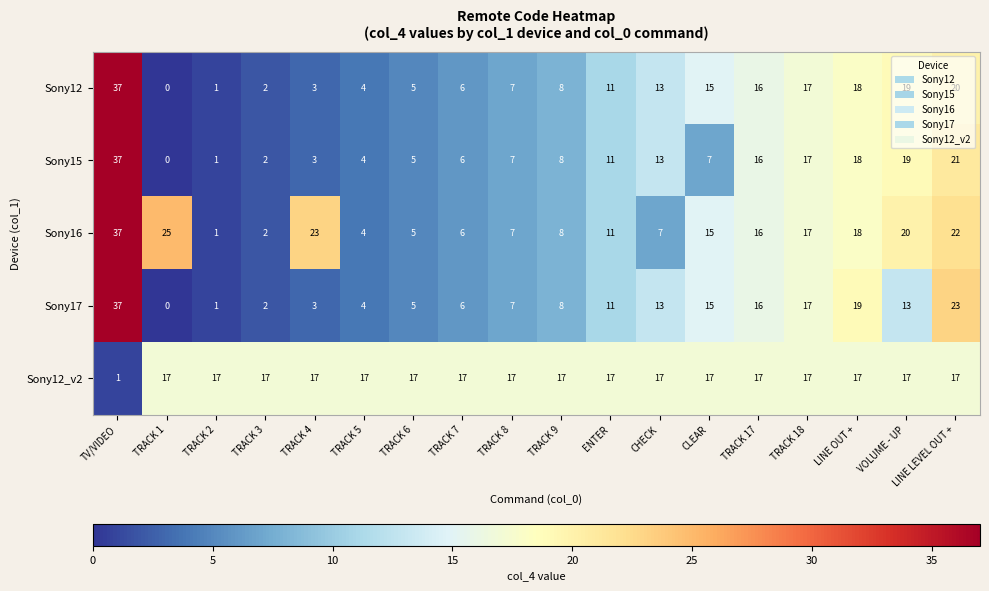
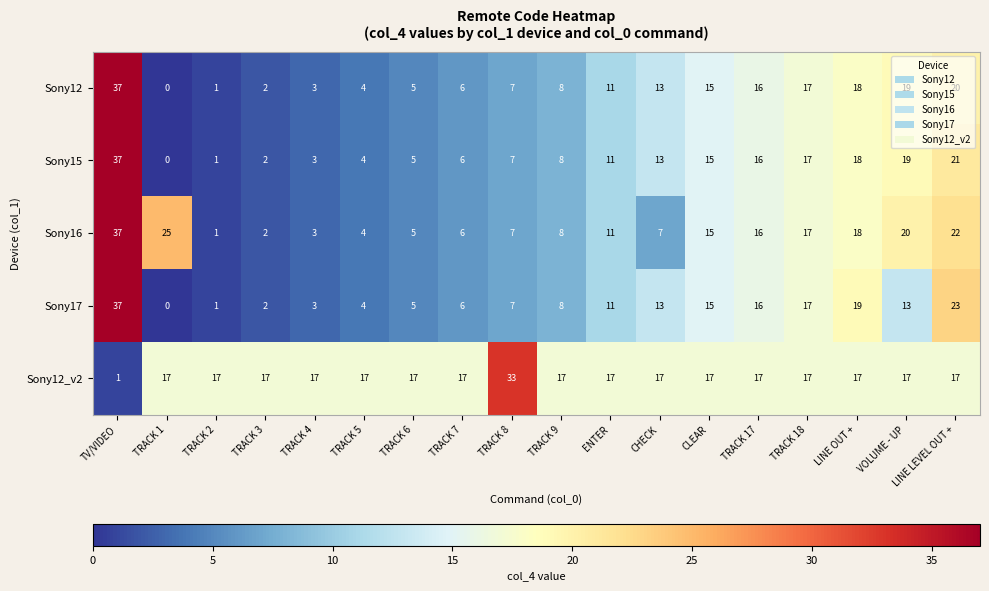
Sony15, CLEAR: 7 -> 15
Sony16, TRACK 4: 23 -> 3
Sony12_v2, TRACK 8: 17 -> 33
